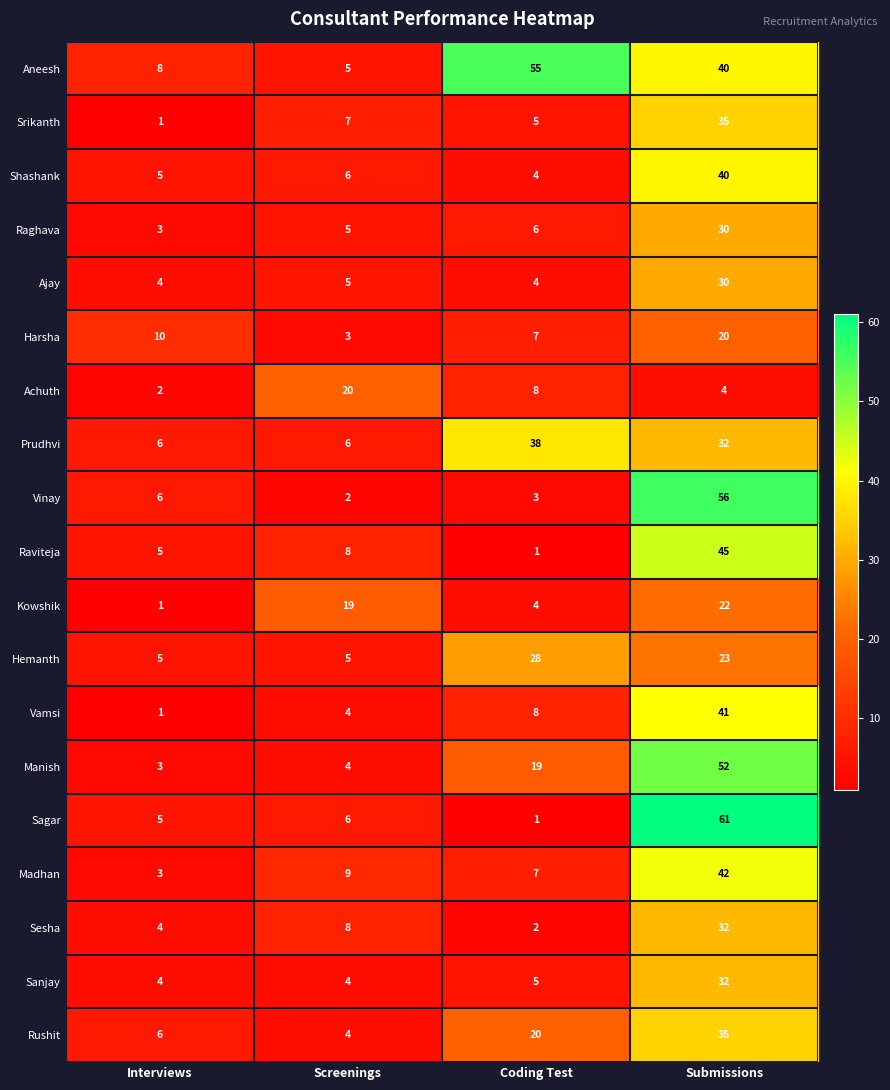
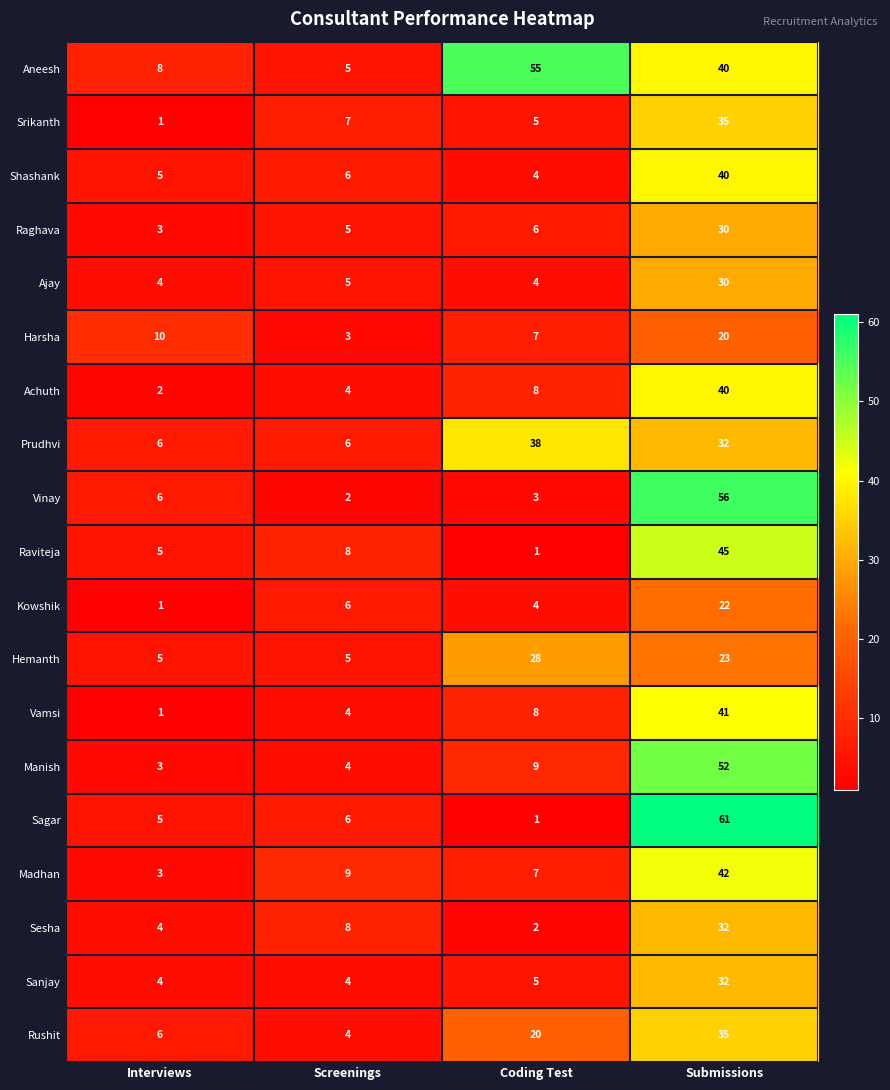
Achuth, Screenings: 20 -> 4
Achuth, Submissions: 4 -> 40
Kowshik, Screenings: 19 -> 6
Manish, Coding Test: 19 -> 9
